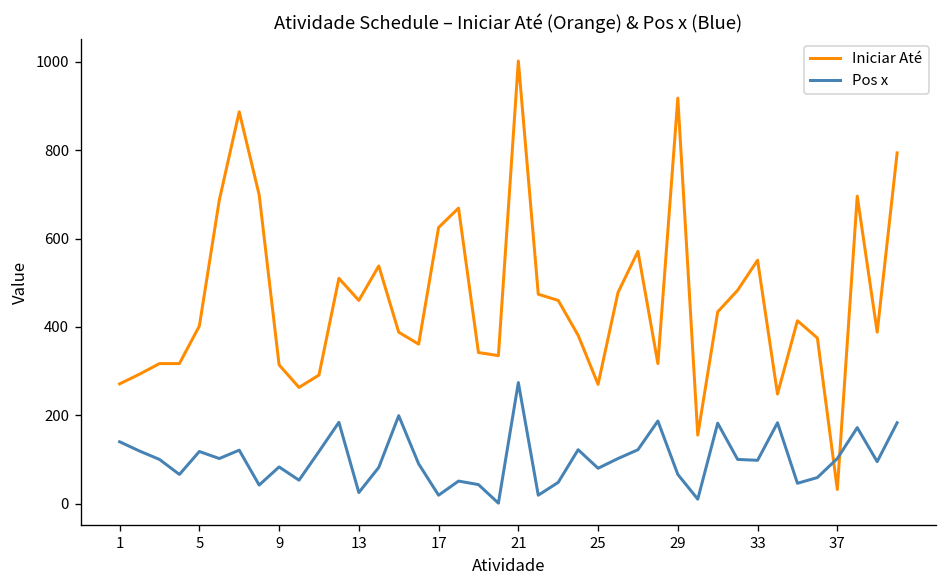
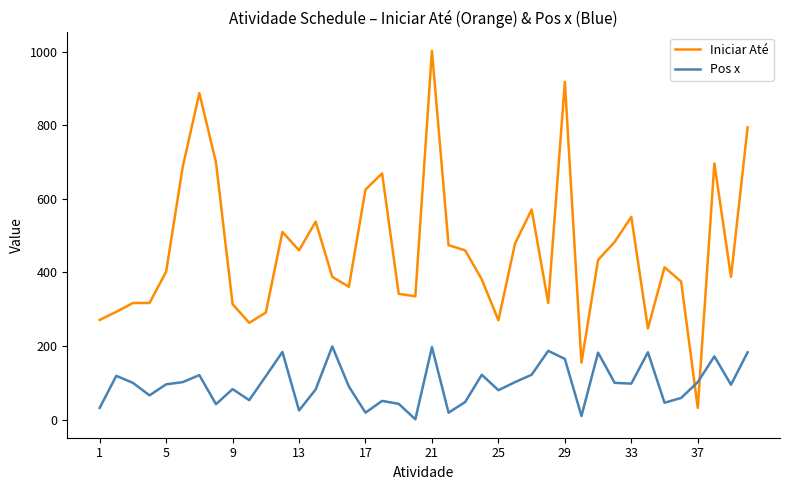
Pos x, 1: 140 -> 30
Pos x, 5: 120 -> 100
Pos x, 21: 270 -> 200
Pos x, 29: 70 -> 170
